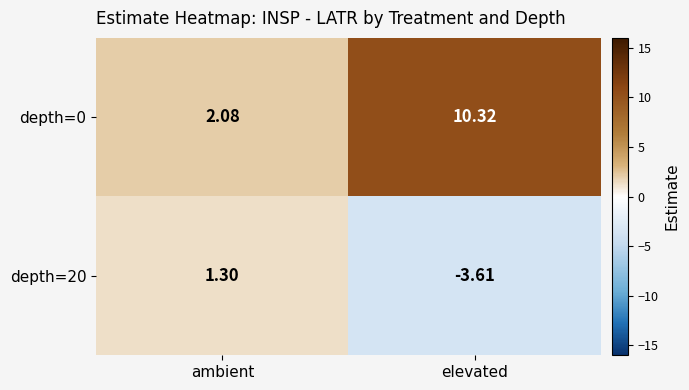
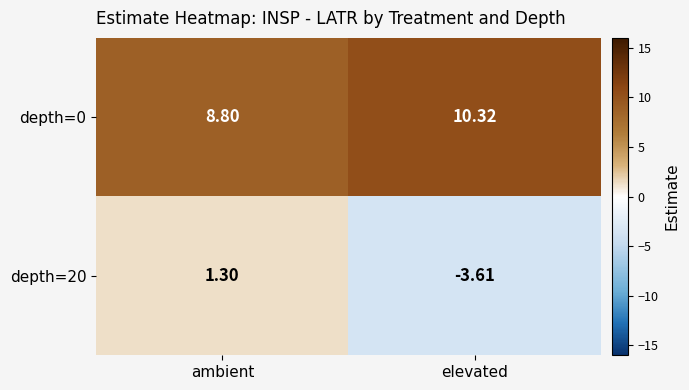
depth=0, ambient: 2.08 -> 8.80
